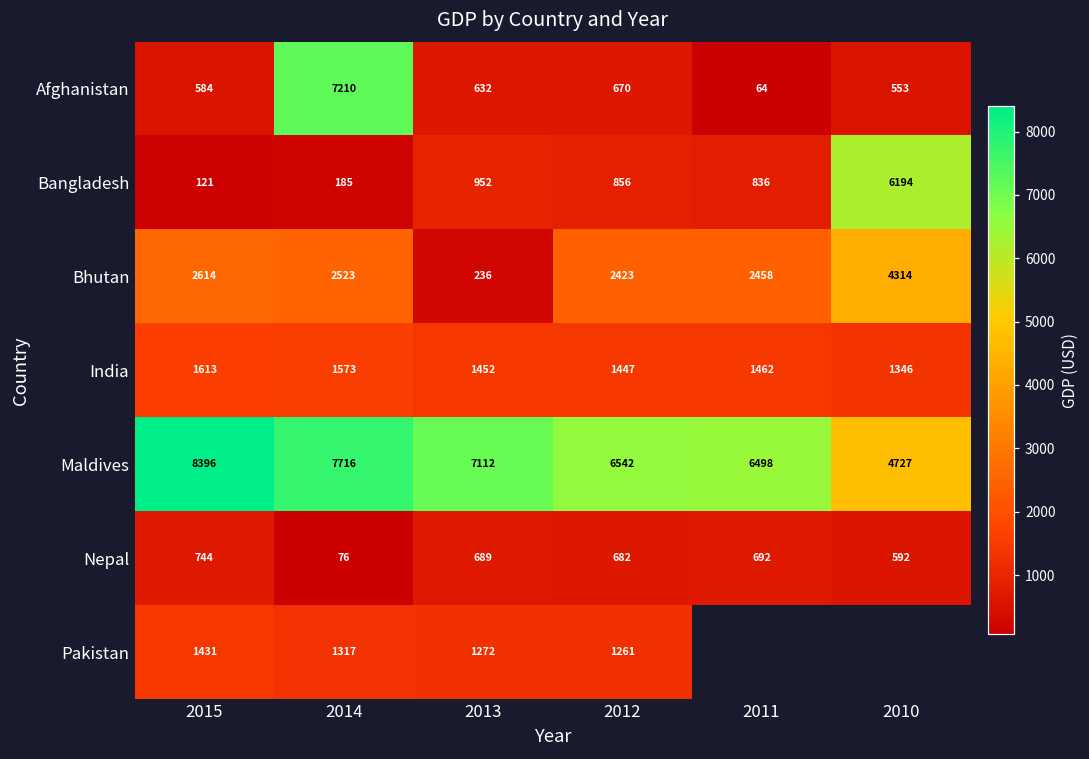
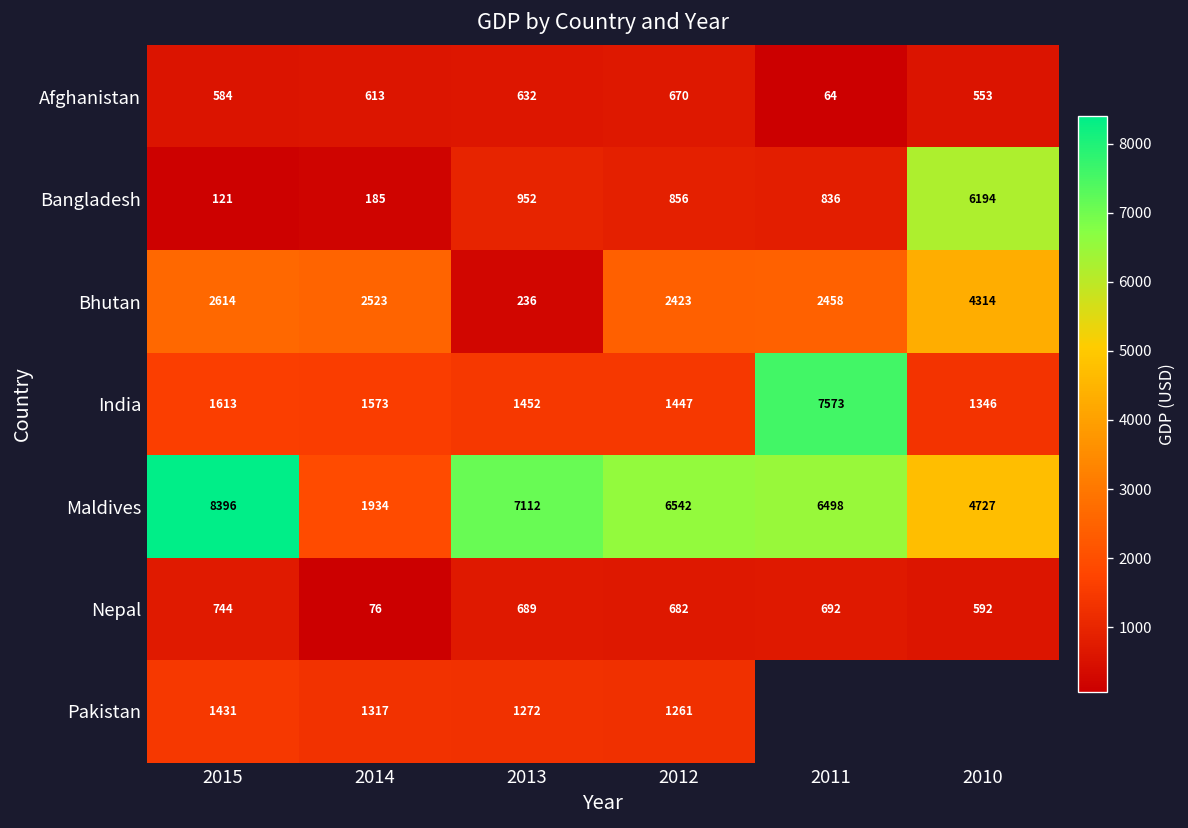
Afghanistan, 2014: 7210 -> 613
India, 2011: 1462 -> 7573
Maldives, 2014: 7716 -> 1934
